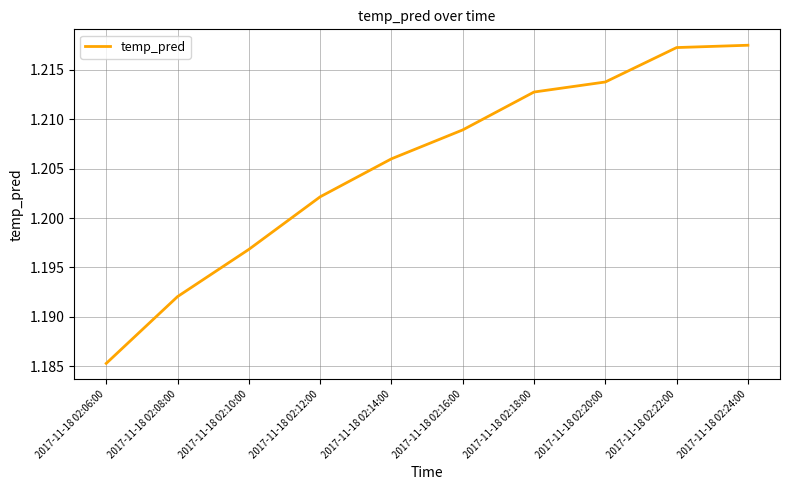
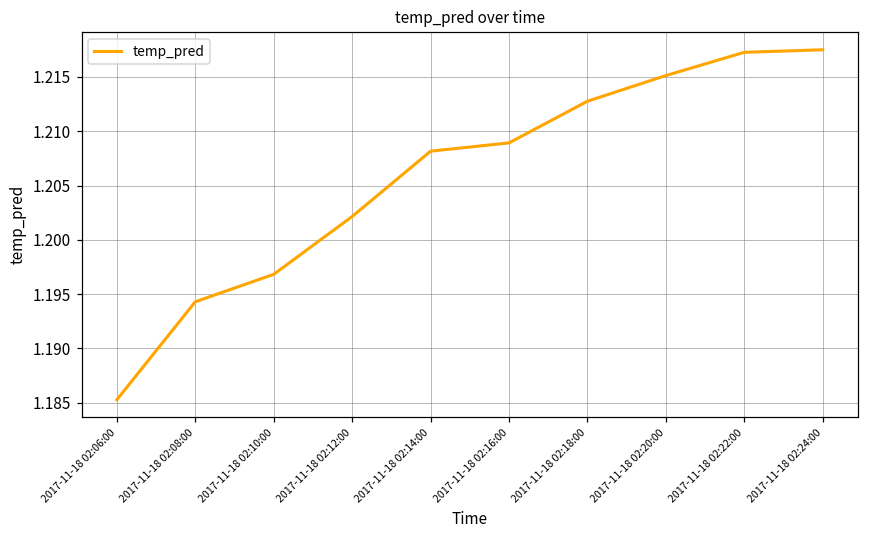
2017-11-18 02:08:00: 1.192 -> 1.194
2017-11-18 02:14:00: 1.206 -> 1.208
2017-11-18 02:20:00: 1.214 -> 1.215
